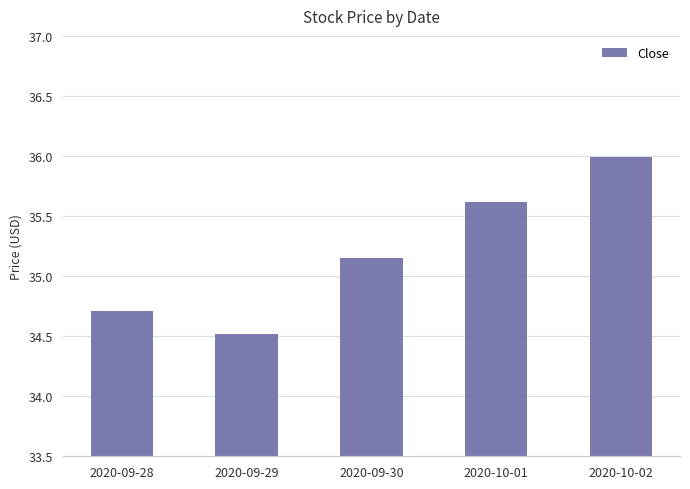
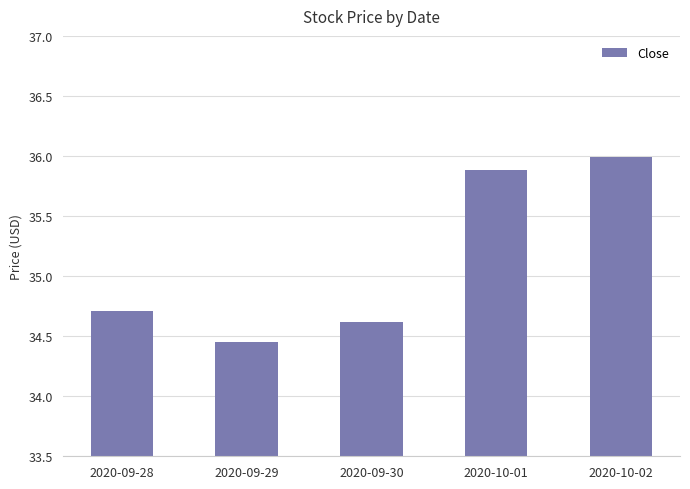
2020-09-29: 34.52 -> 34.45
2020-09-30: 35.15 -> 34.62
2020-10-01: 35.62 -> 35.88
